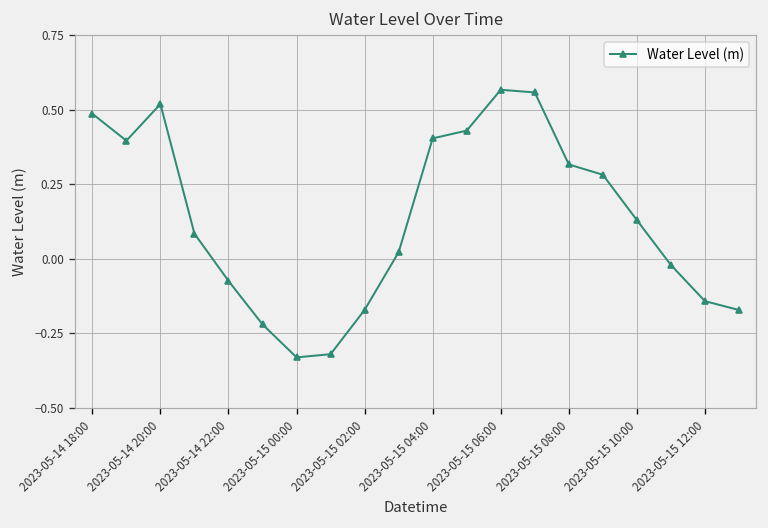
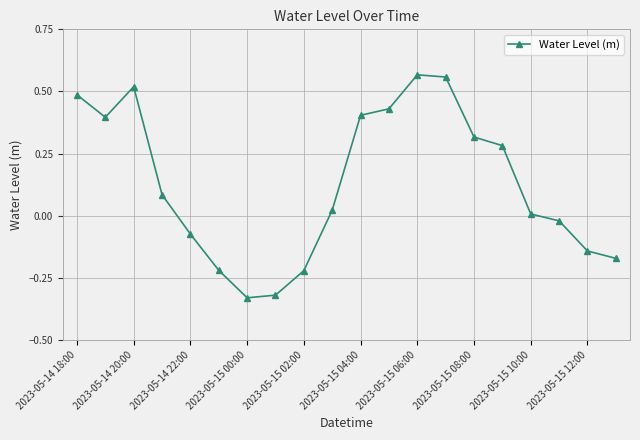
2023-05-15 02:00: -0.17 -> -0.22
2023-05-15 10:00: 0.13 -> 0.01
